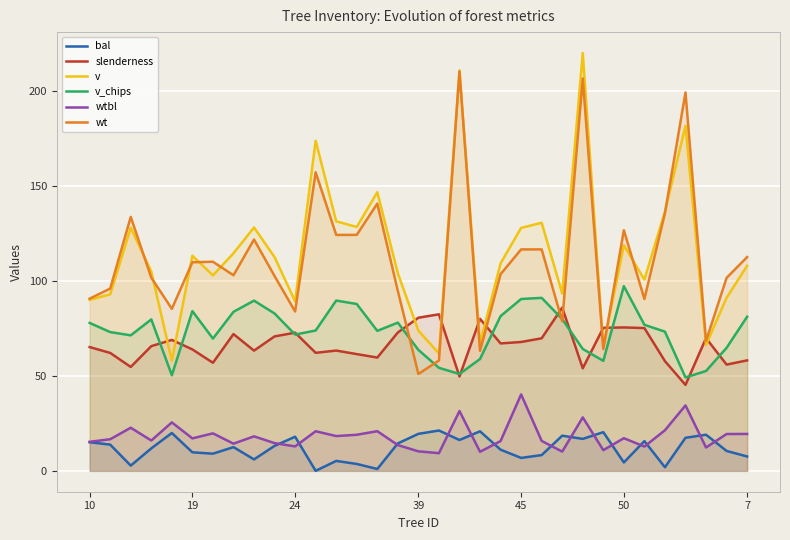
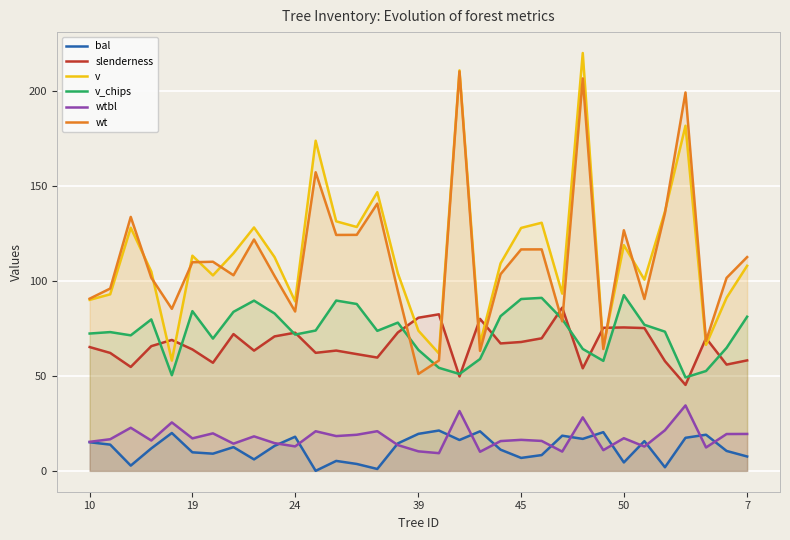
v_chips, 10: 78 -> 72
wtbl, 45: 40 -> 16
v_chips, 50: 97 -> 92
